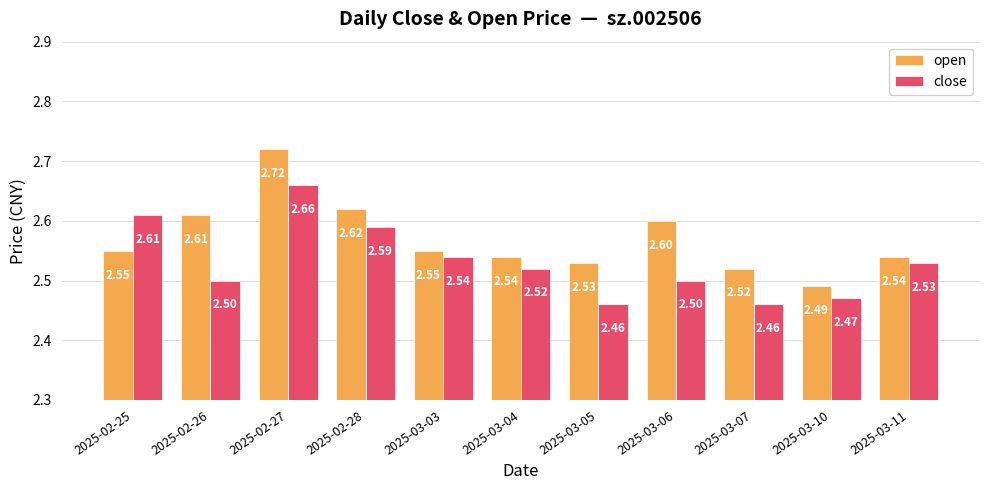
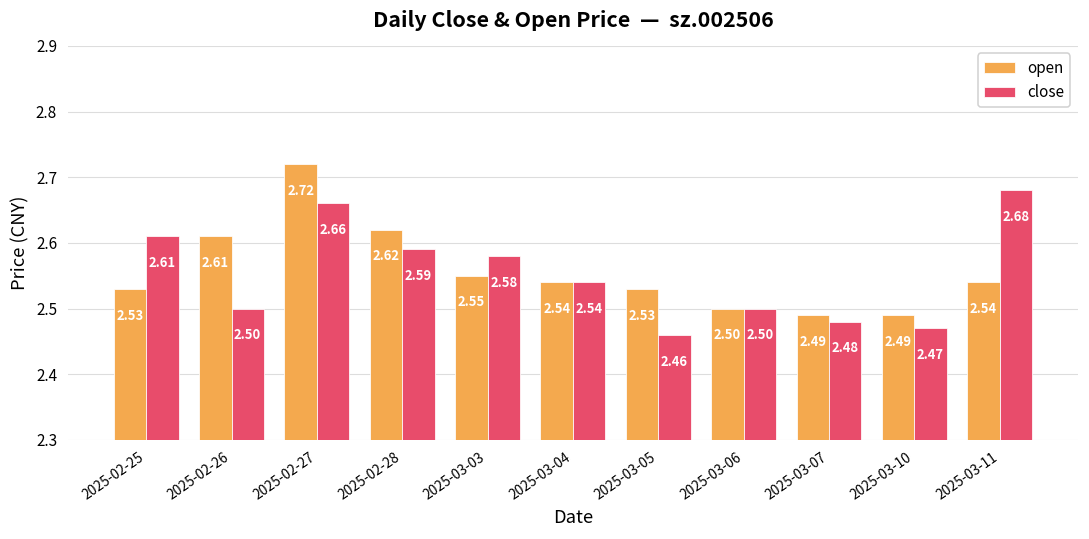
open, 2025-02-25: 2.55 -> 2.53
close, 2025-03-03: 2.54 -> 2.58
close, 2025-03-04: 2.52 -> 2.54
open, 2025-03-06: 2.60 -> 2.50
open, 2025-03-07: 2.52 -> 2.49
close, 2025-03-07: 2.46 -> 2.48
close, 2025-03-11: 2.53 -> 2.68
